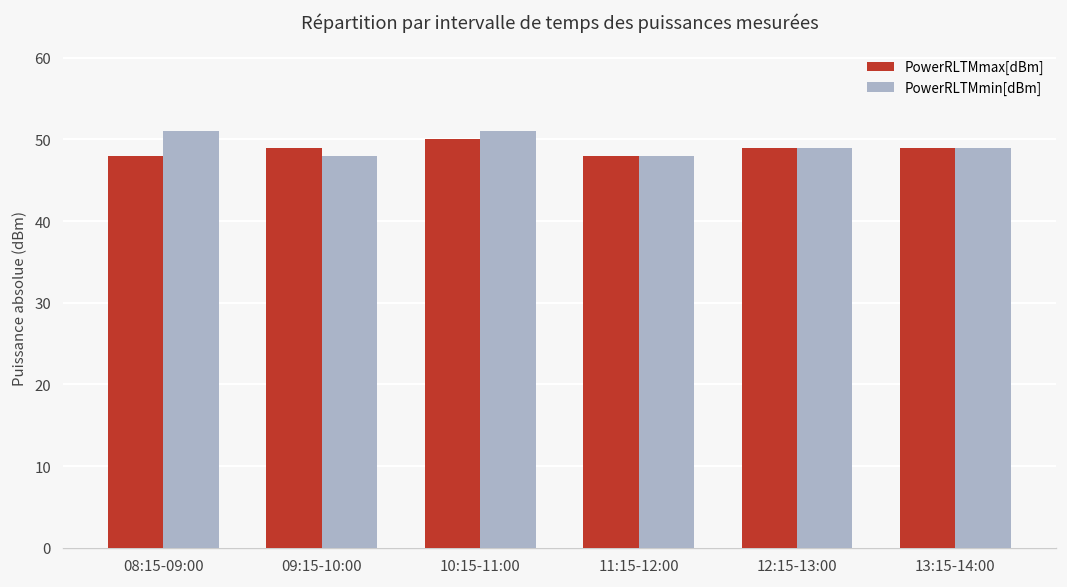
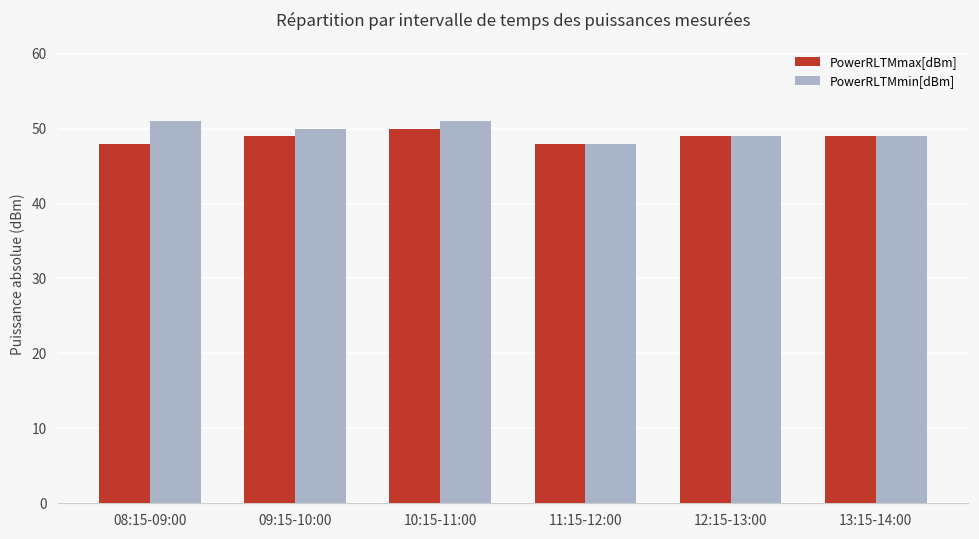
PowerRLTMmin[dBm], 09:15-10:00: 48 -> 50
